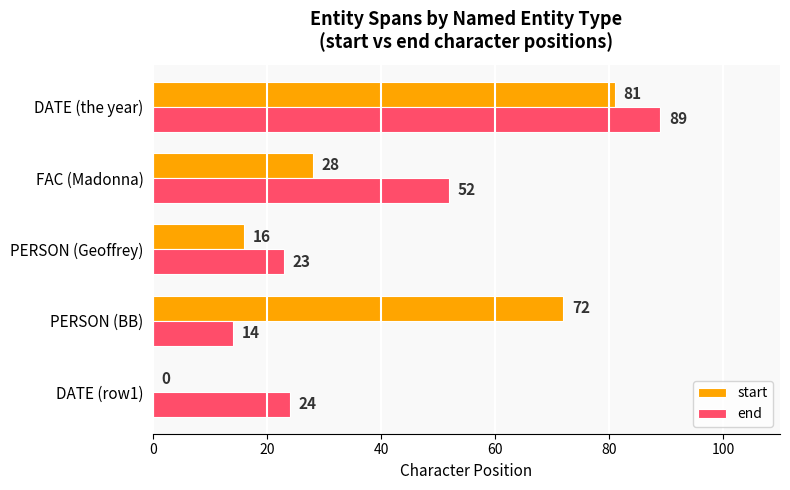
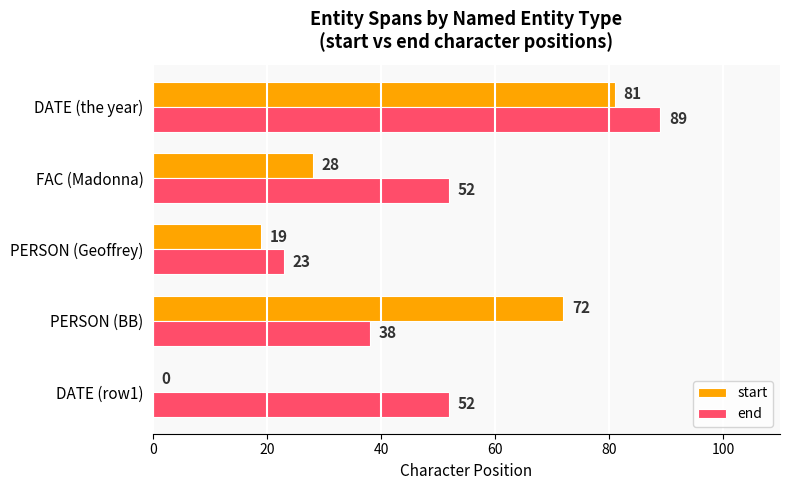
start, PERSON (Geoffrey): 16 -> 19
end, PERSON (BB): 14 -> 38
end, DATE (row1): 24 -> 52
